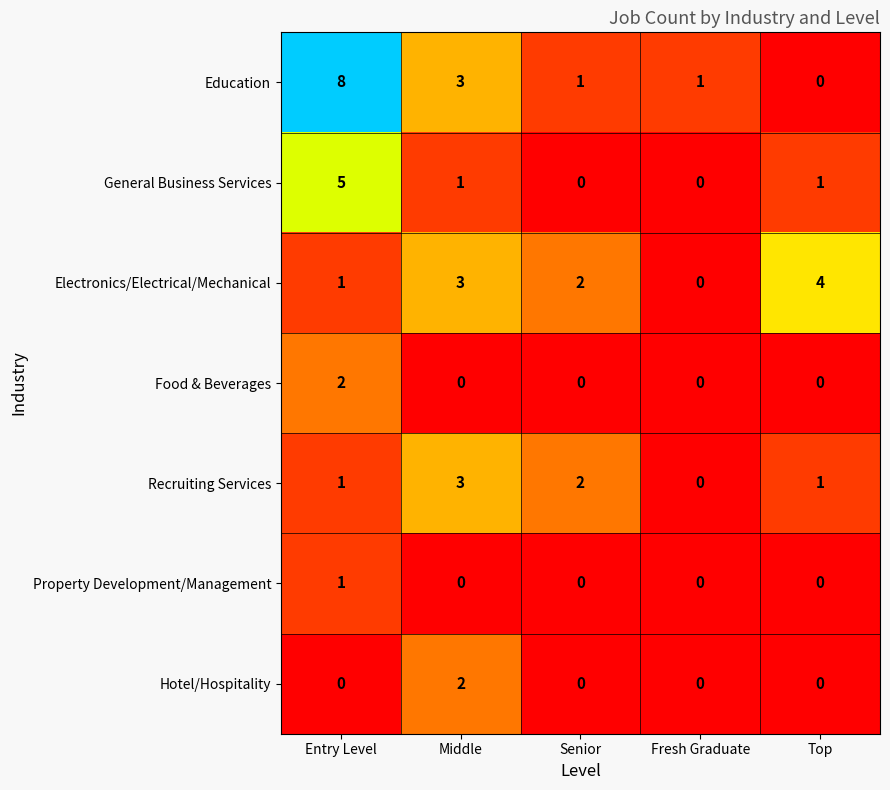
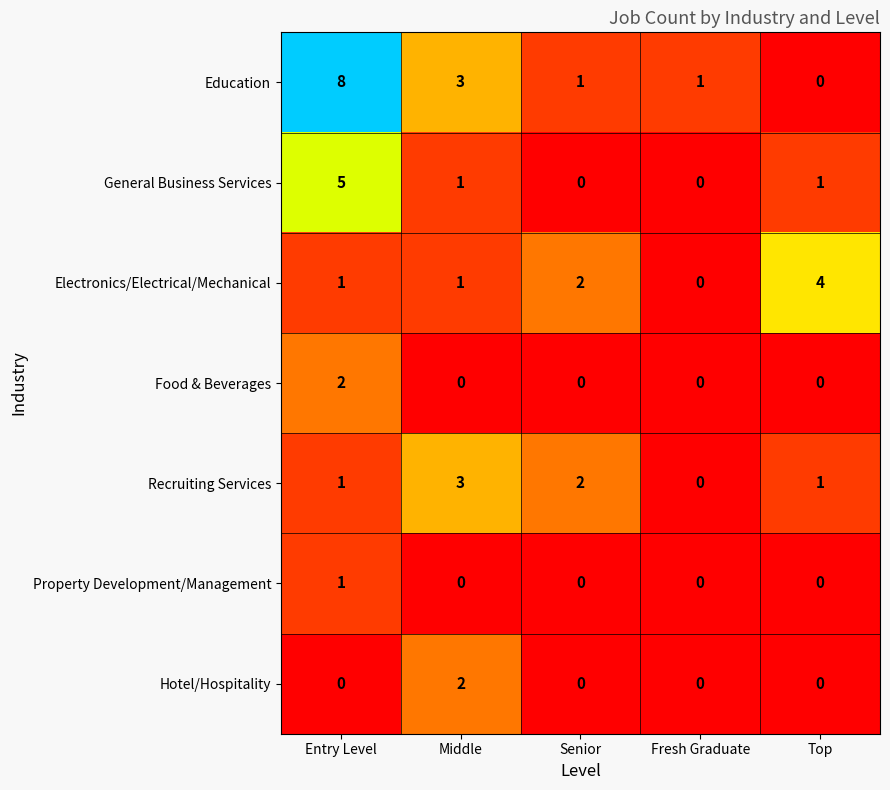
Electronics/Electrical/Mechanical, Middle: 3 -> 1
